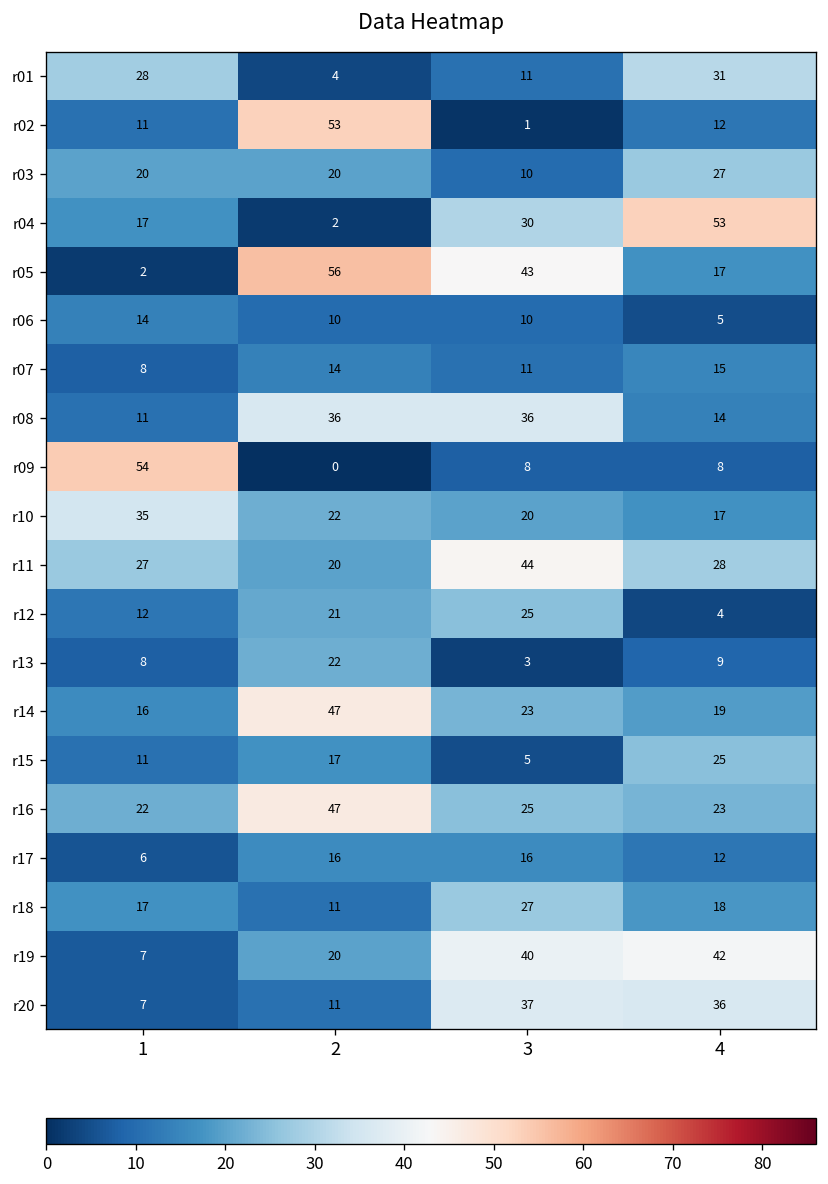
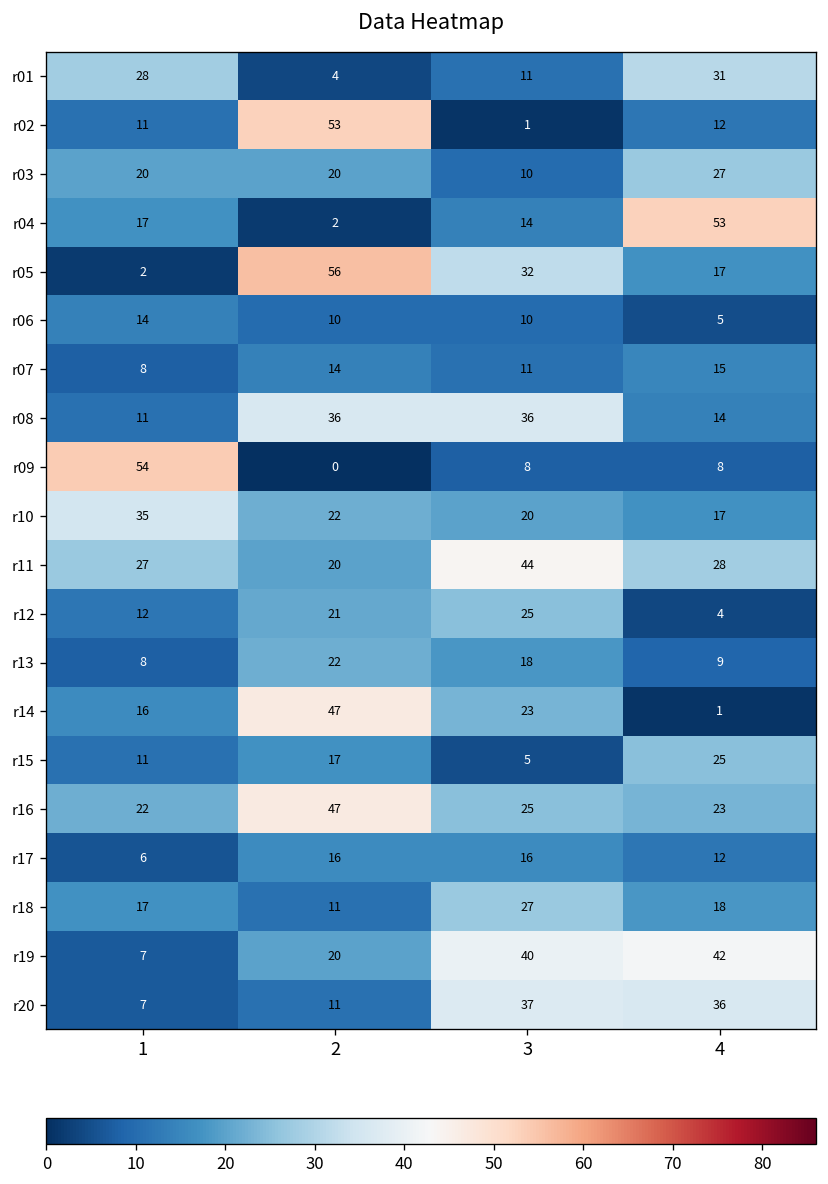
r04, 3: 30 -> 14
r05, 3: 43 -> 32
r13, 3: 3 -> 18
r14, 4: 19 -> 1
